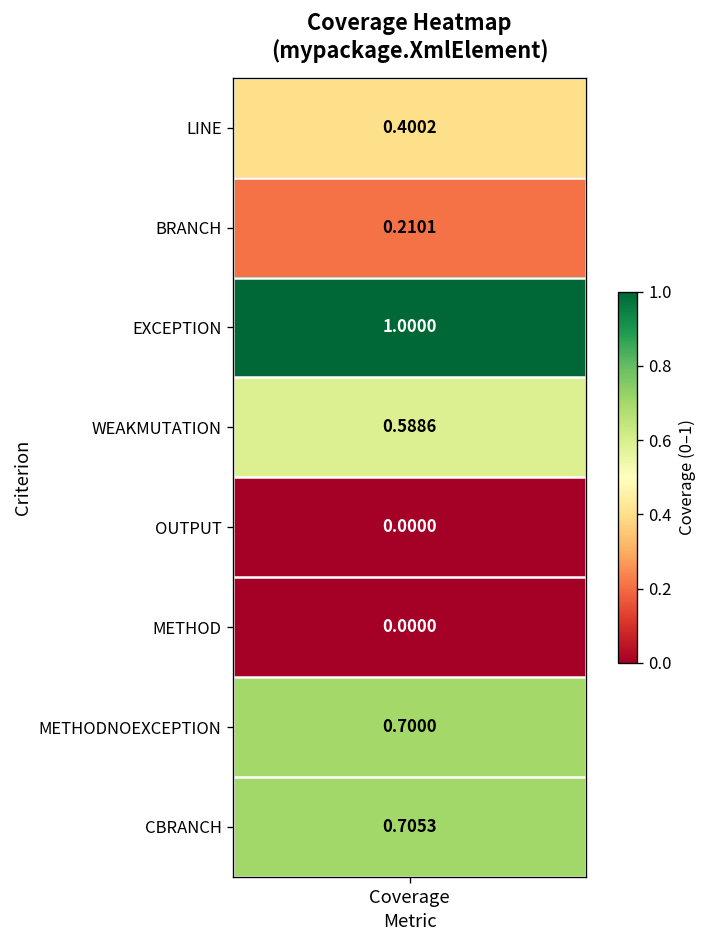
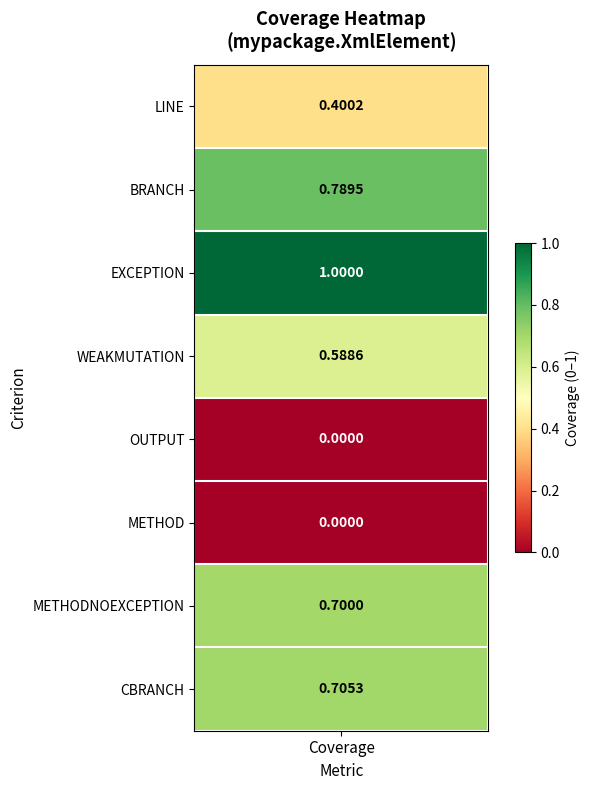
BRANCH, Coverage: 0.2101 -> 0.7895
